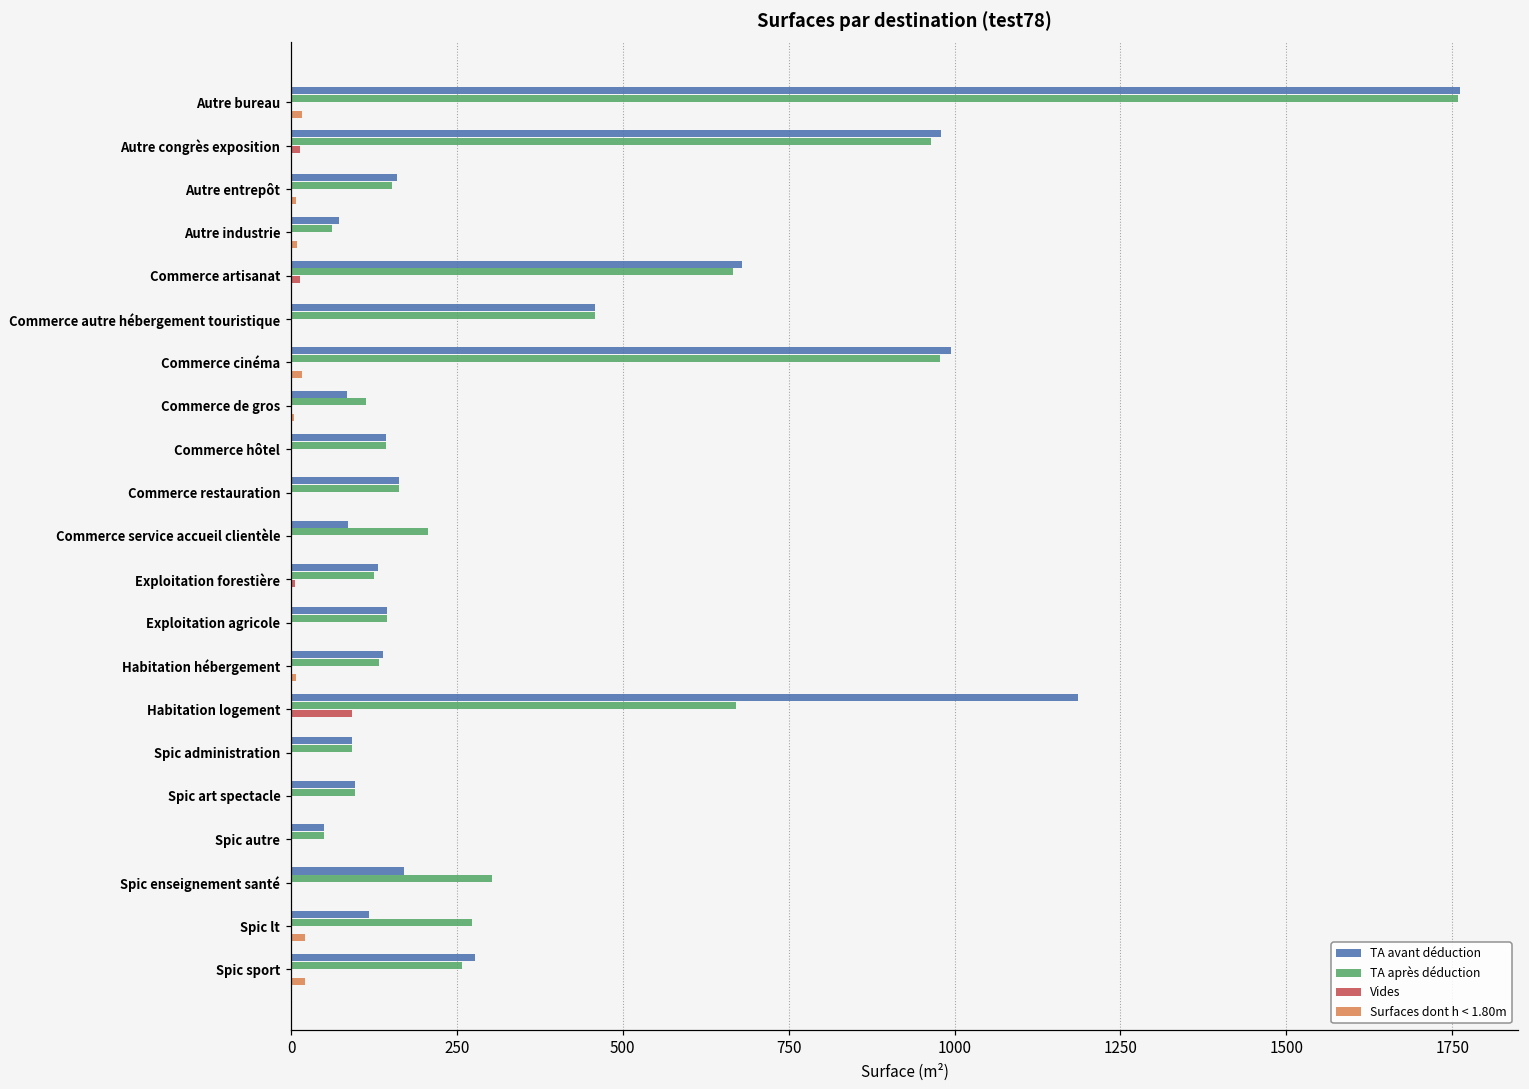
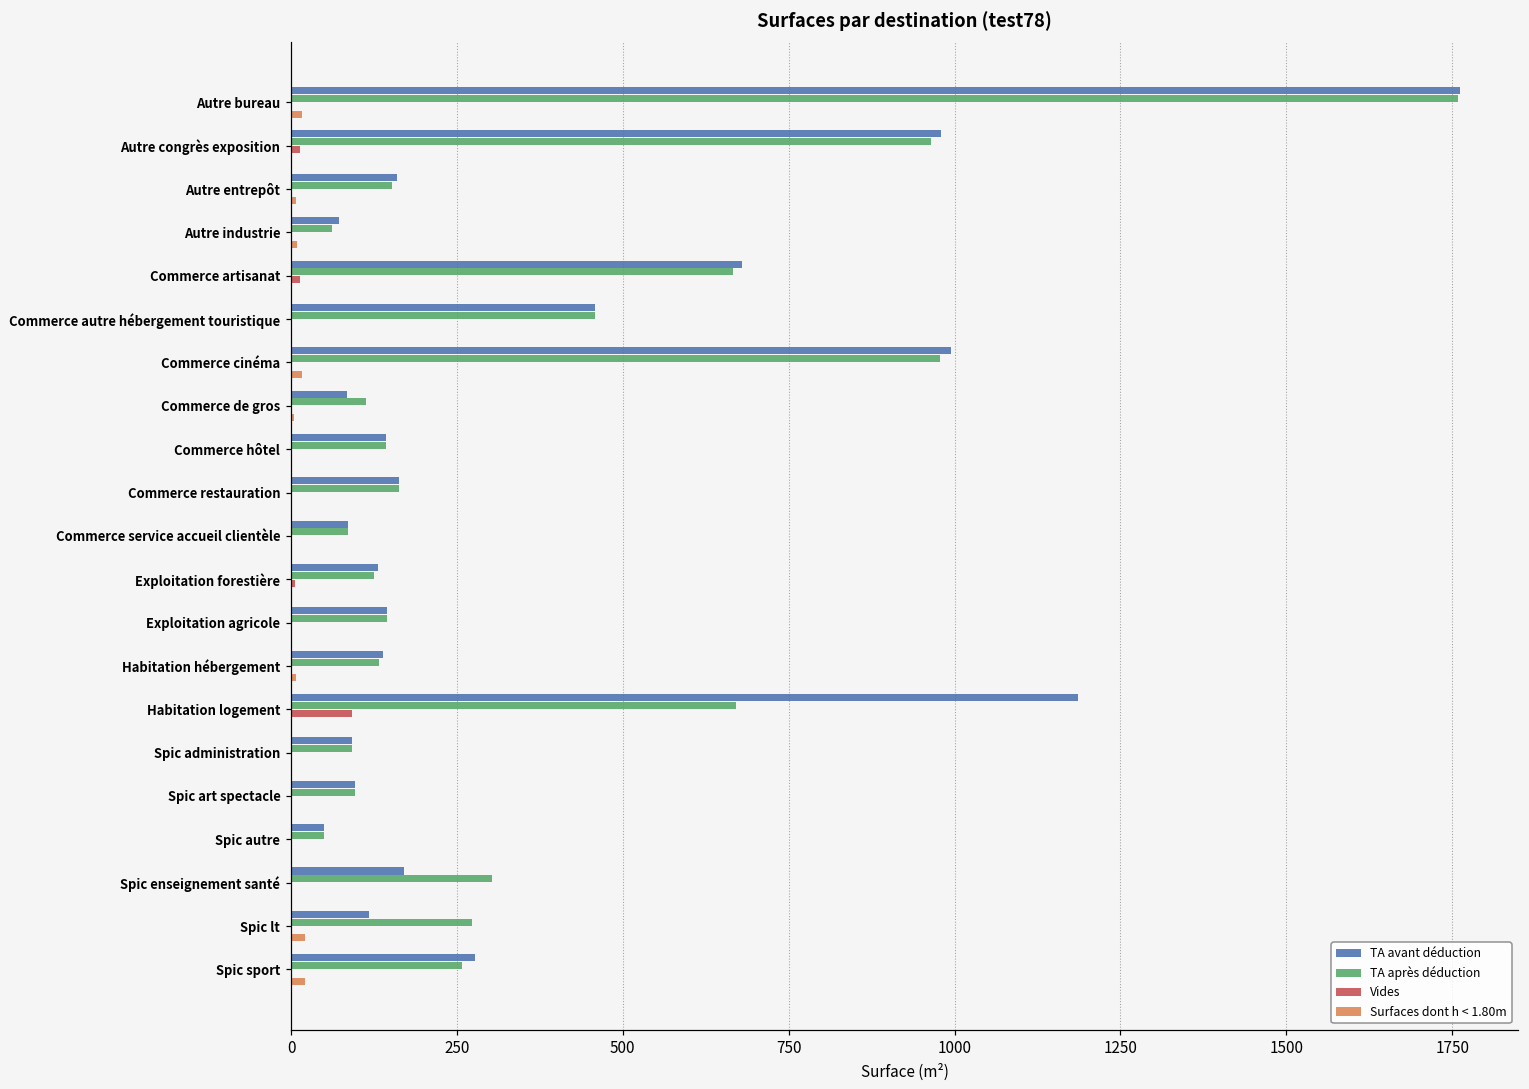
TA après déduction, Commerce service accueil clientèle: 210 -> 90
